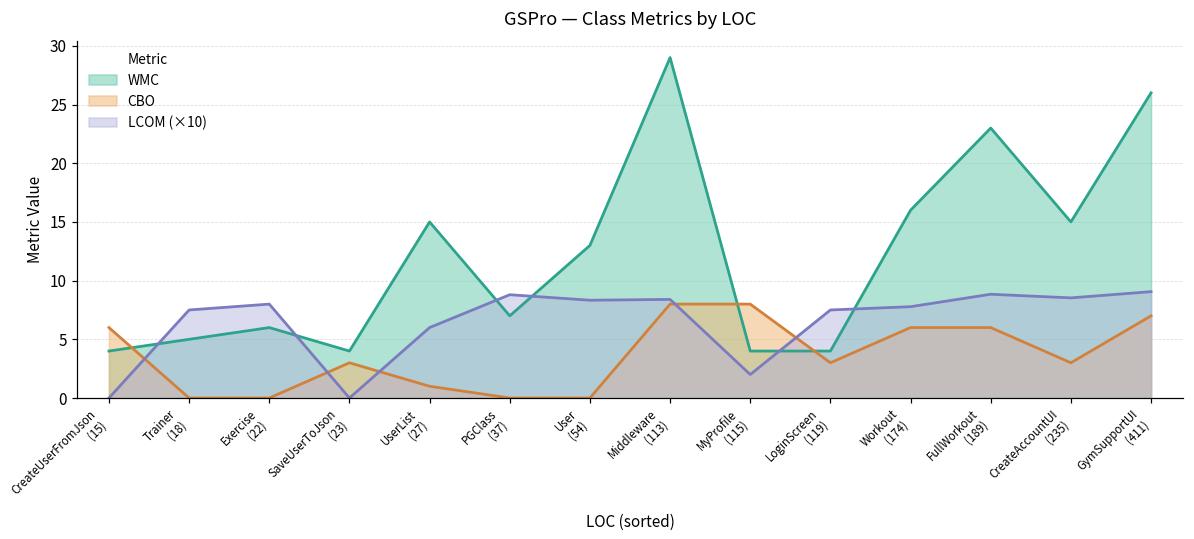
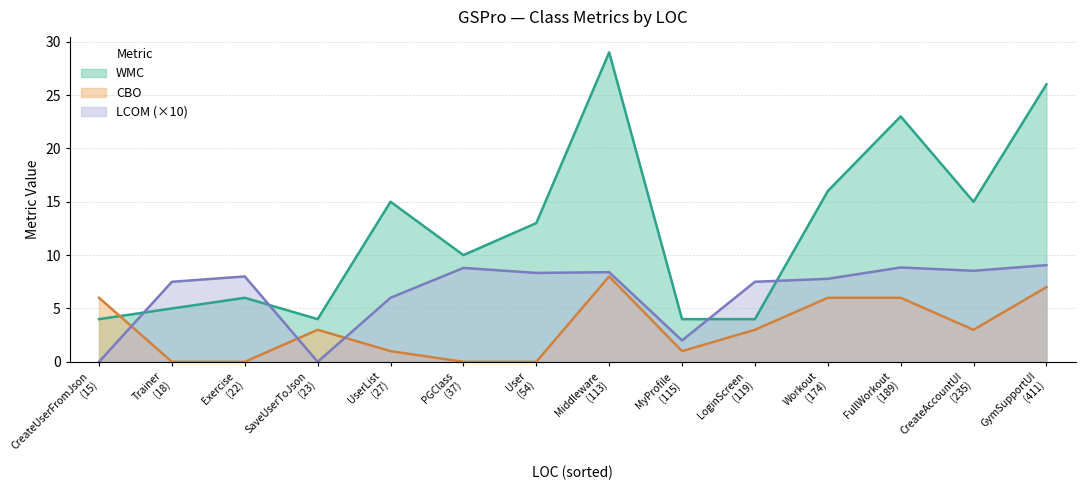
WMC, PGClass (37): 7 -> 10
CBO, MyProfile (115): 8 -> 1
